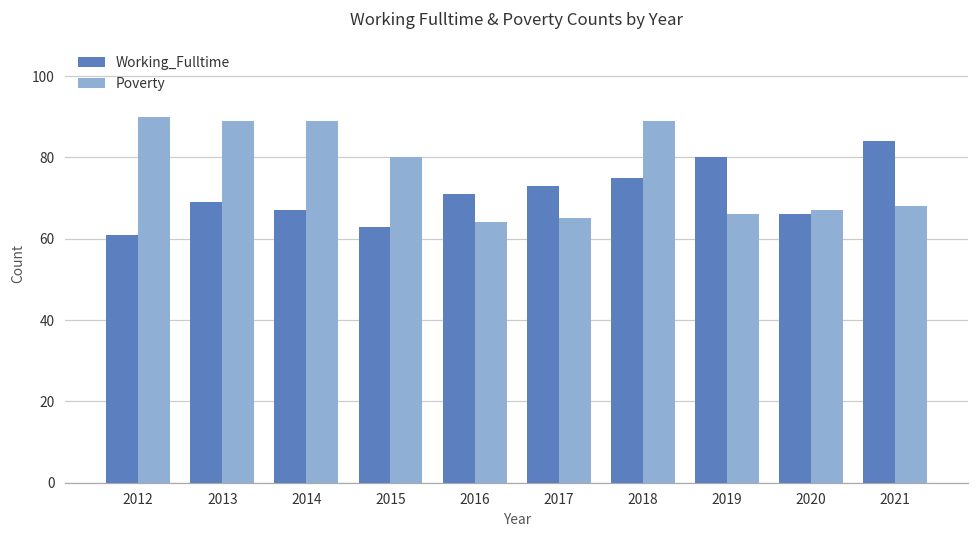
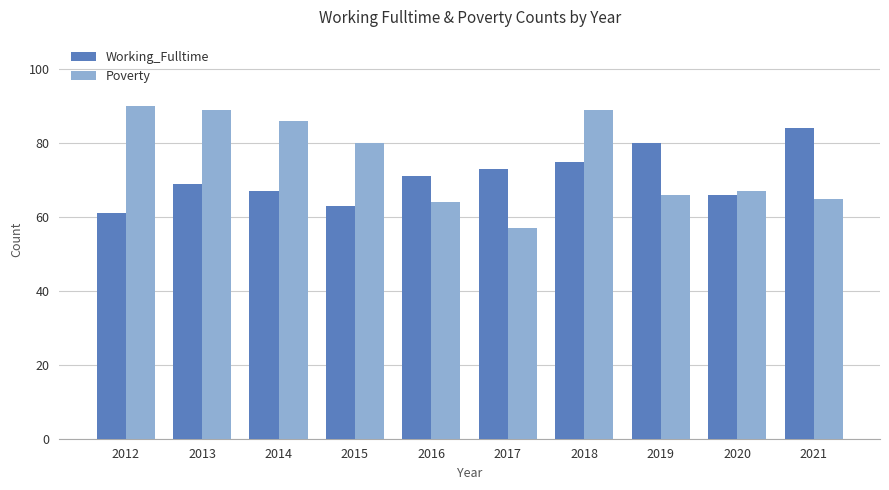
Poverty, 2014: 89 -> 86
Poverty, 2017: 65 -> 57
Poverty, 2021: 68 -> 65
